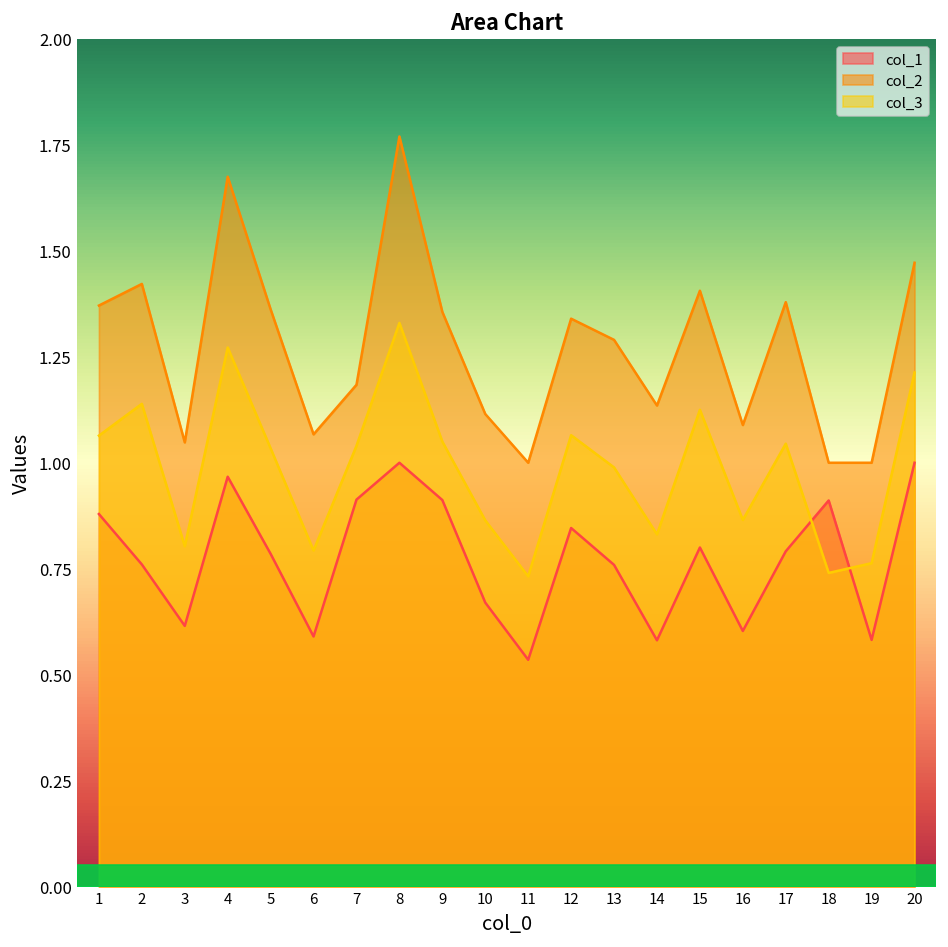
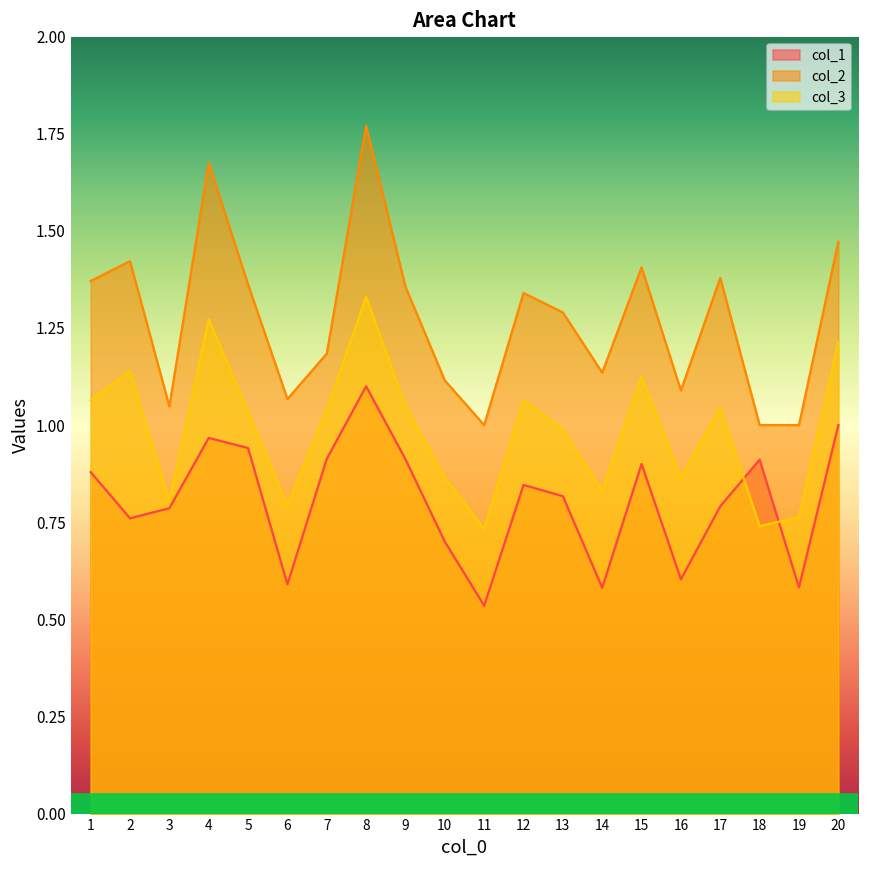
col_1, 3: 0.62 -> 0.79
col_1, 5: 0.79 -> 0.94
col_1, 8: 1.0 -> 1.1
col_1, 10: 0.67 -> 0.70
col_1, 13: 0.76 -> 0.82
col_1, 15: 0.8 -> 0.9
